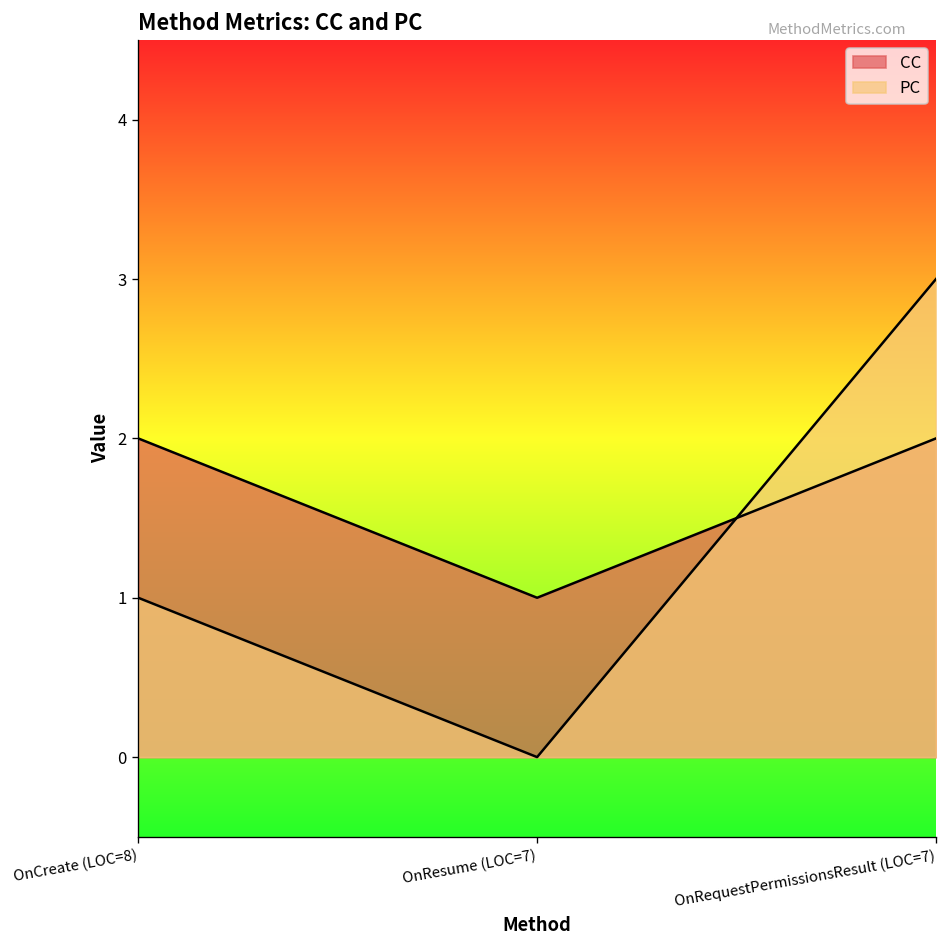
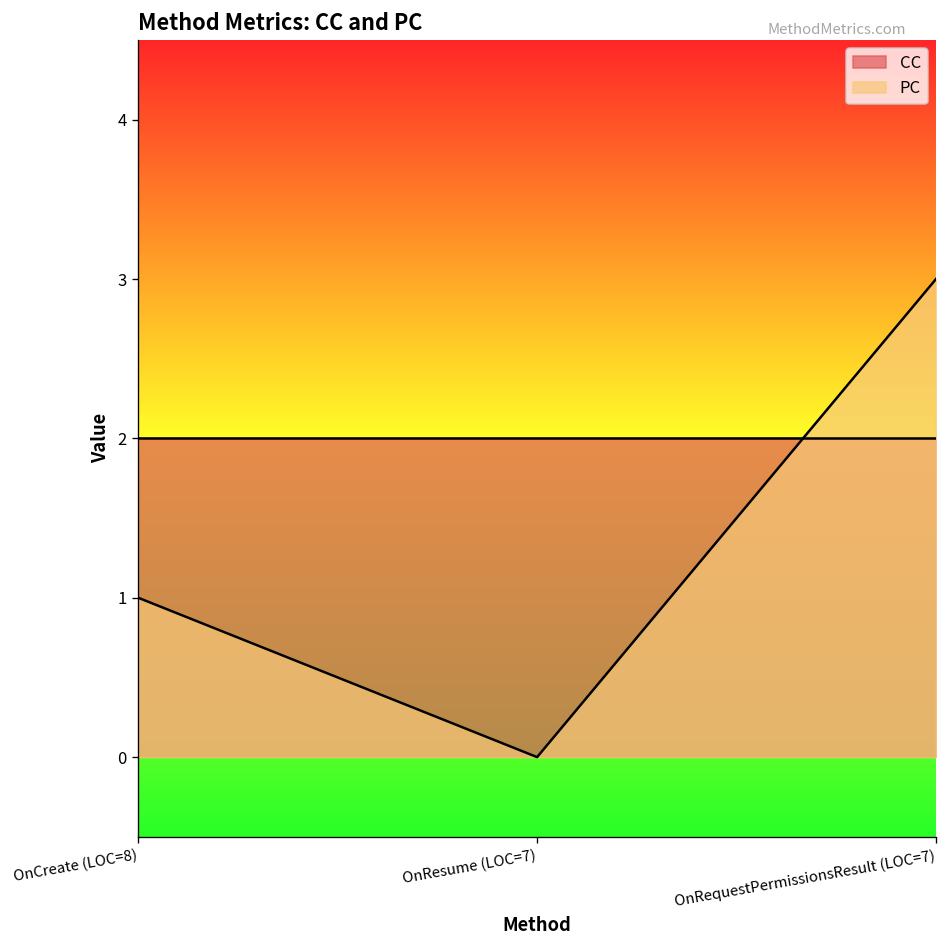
CC, OnResume (LOC=7): 1 -> 2
